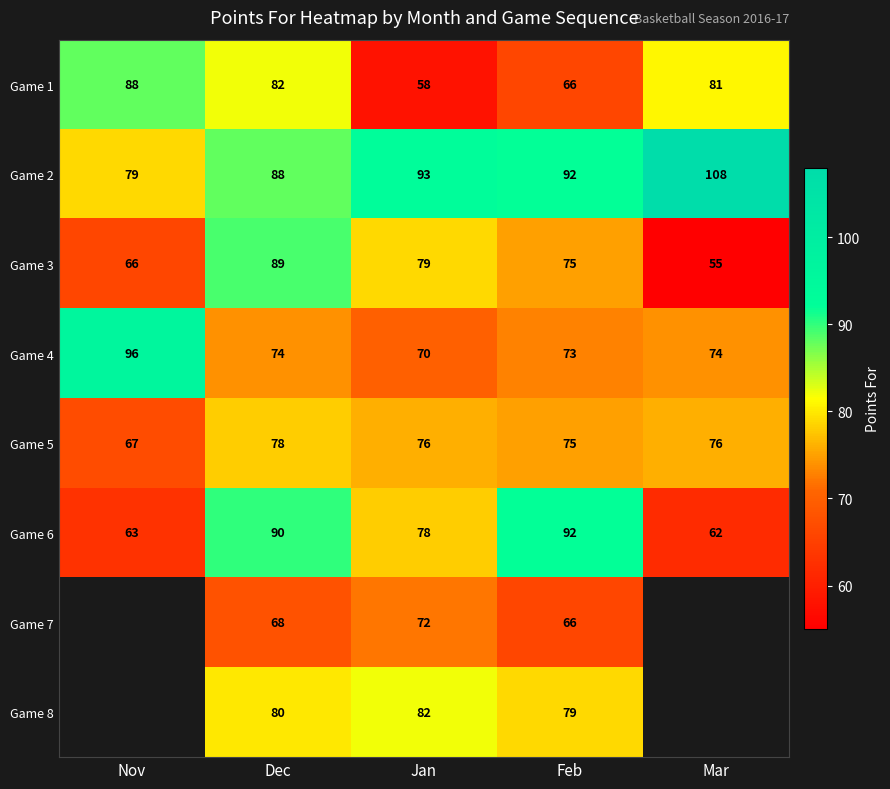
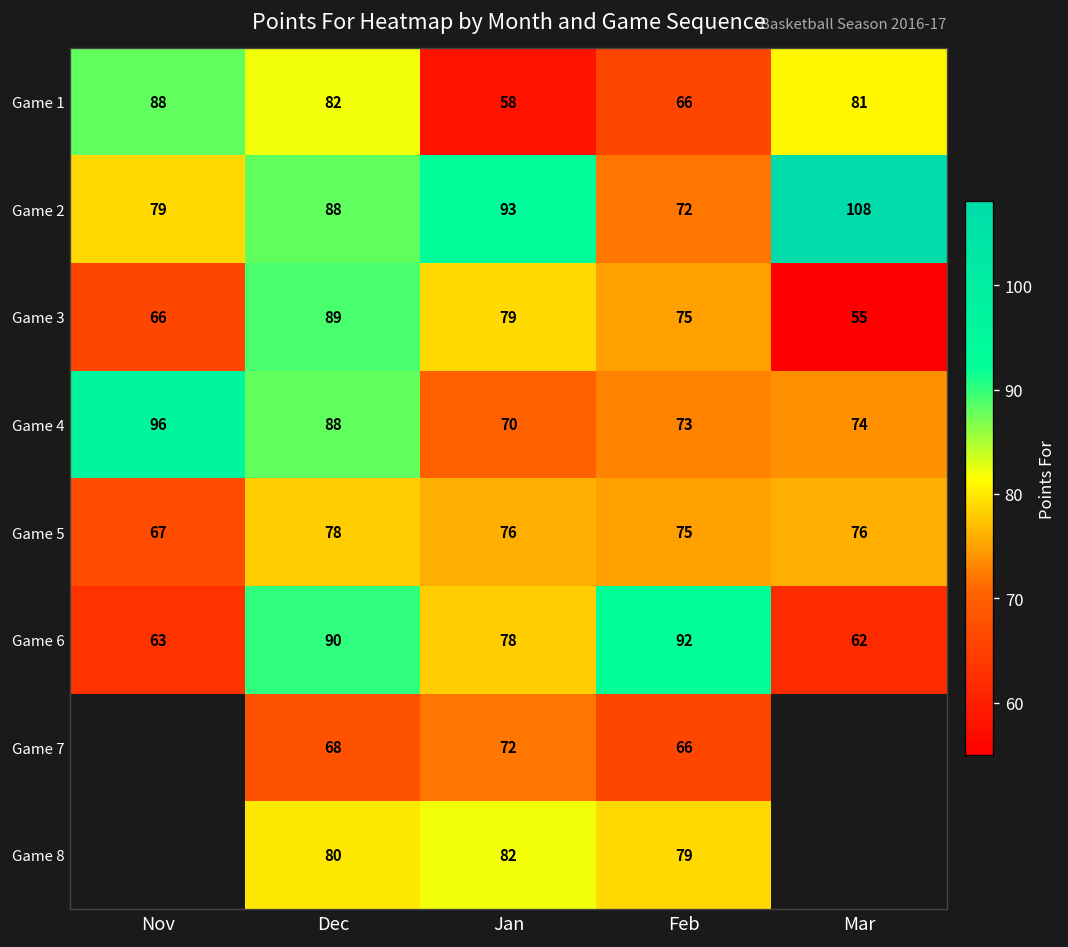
Game 2, Feb: 92 -> 72
Game 4, Dec: 74 -> 88
